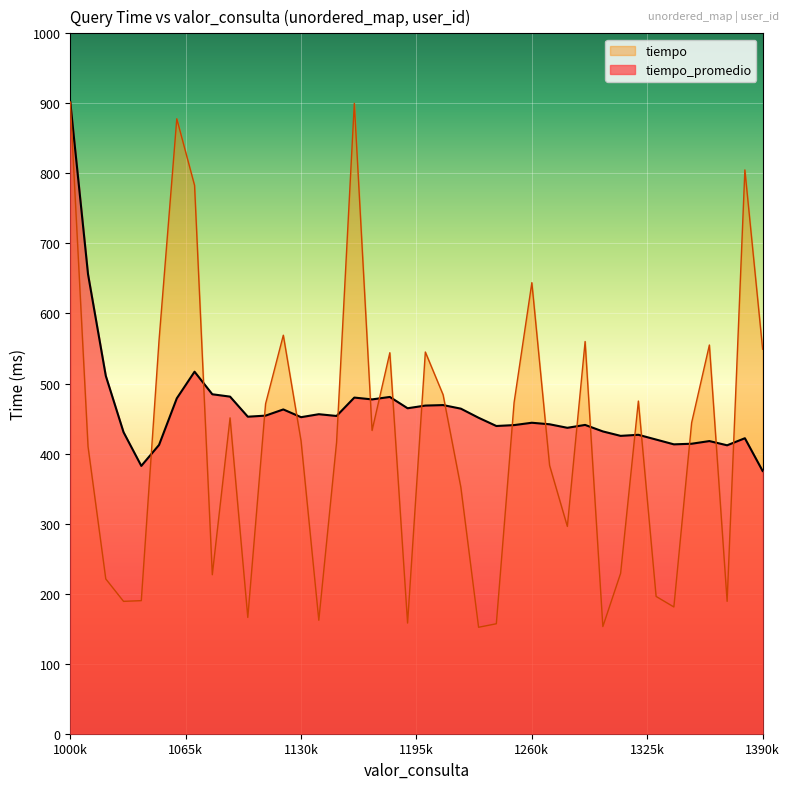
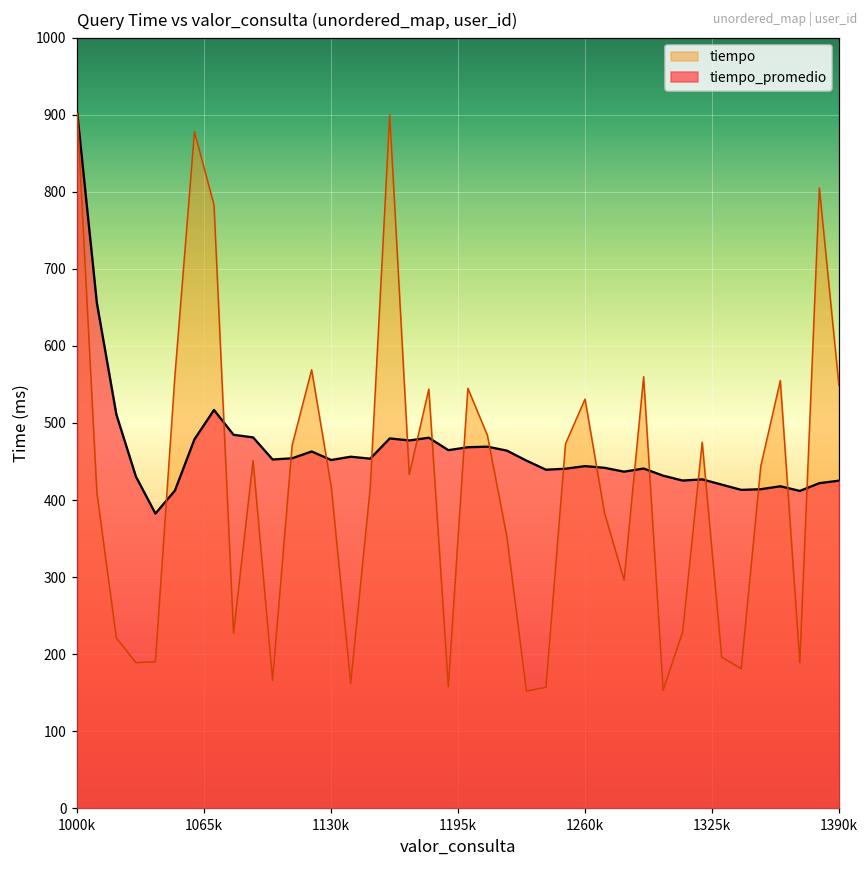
tiempo, 1260k: 640 -> 530
tiempo_promedio, 1390k: 380 -> 430
